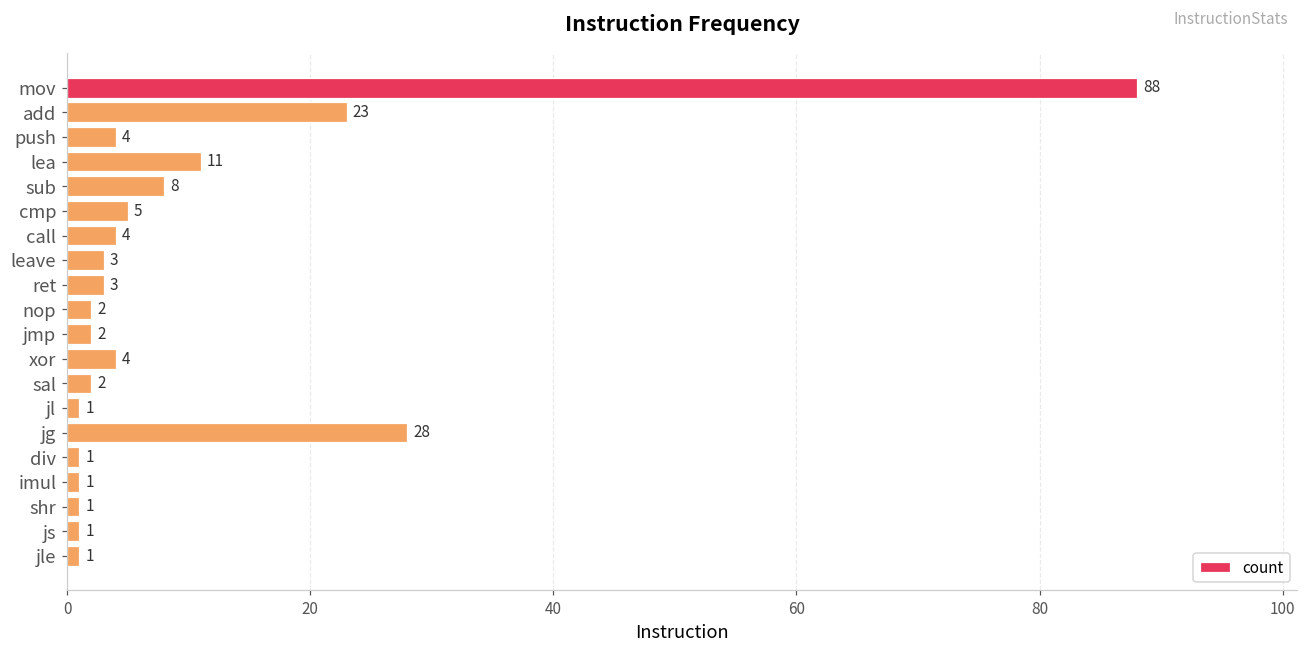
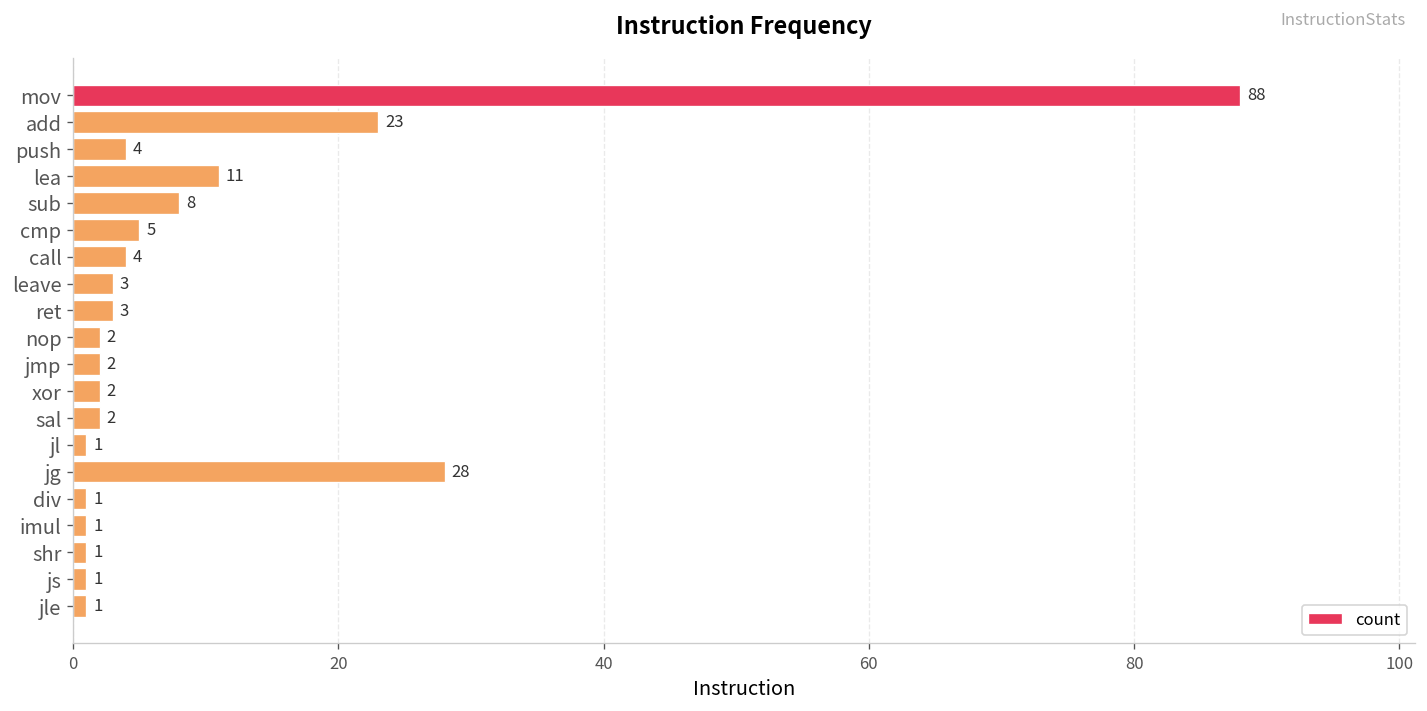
xor: 4 -> 2
